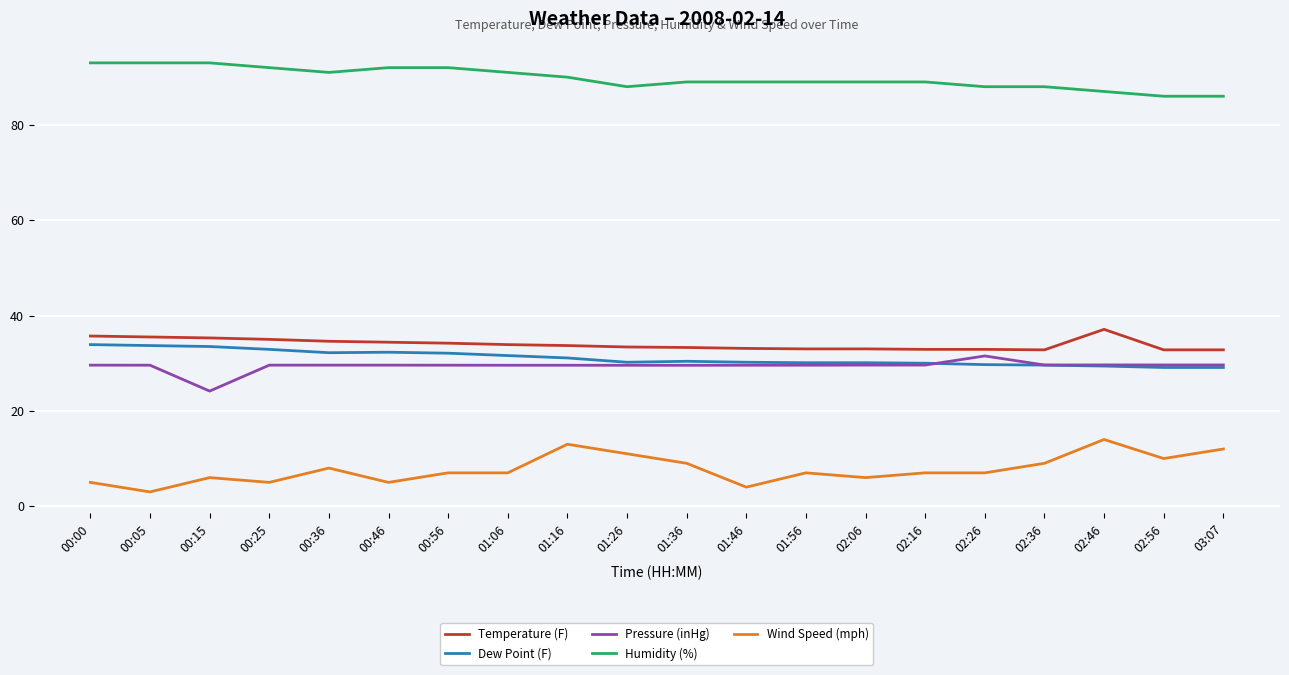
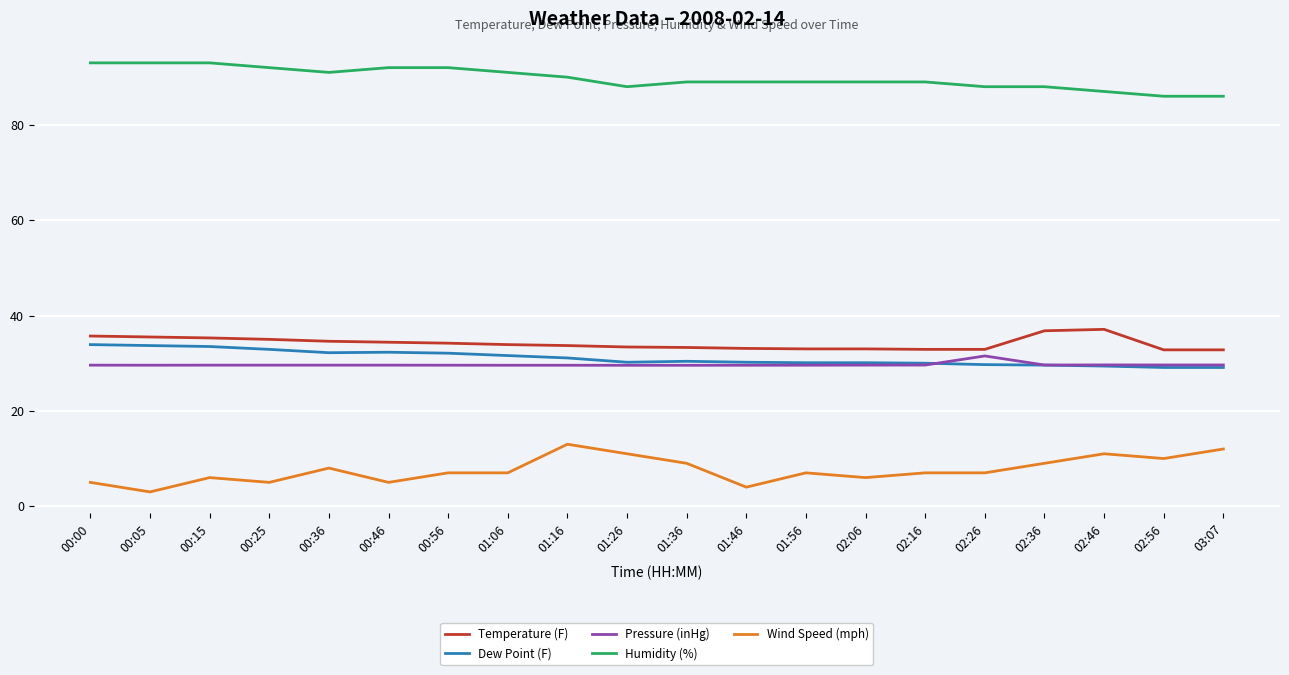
Pressure (inHg), 00:15: 24 -> 30
Temperature (F), 02:36: 33 -> 37
Wind Speed (mph), 02:46: 14 -> 11
